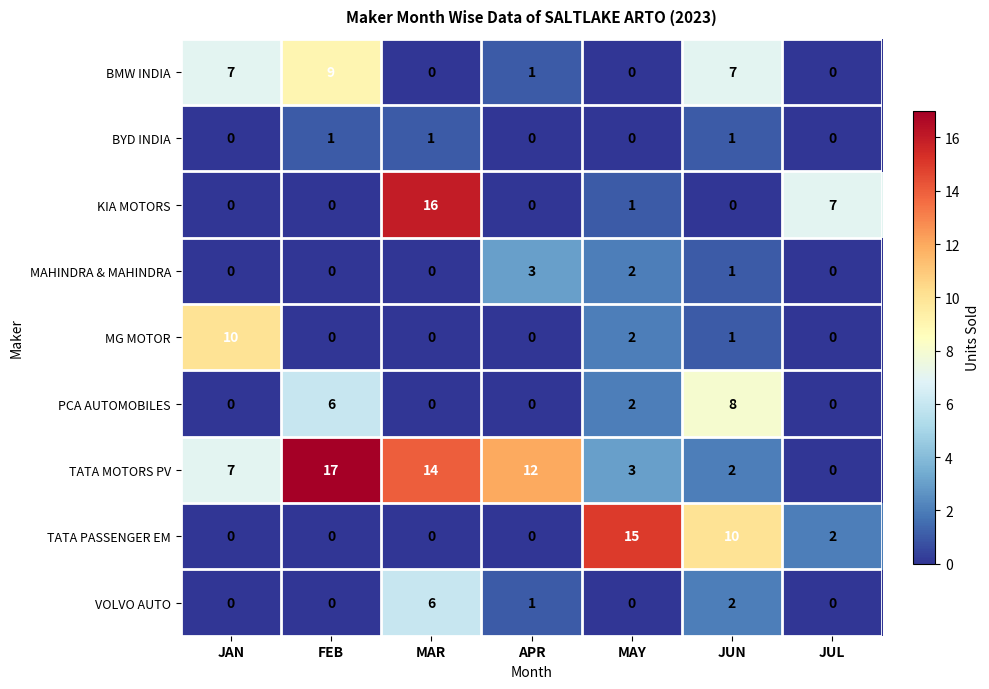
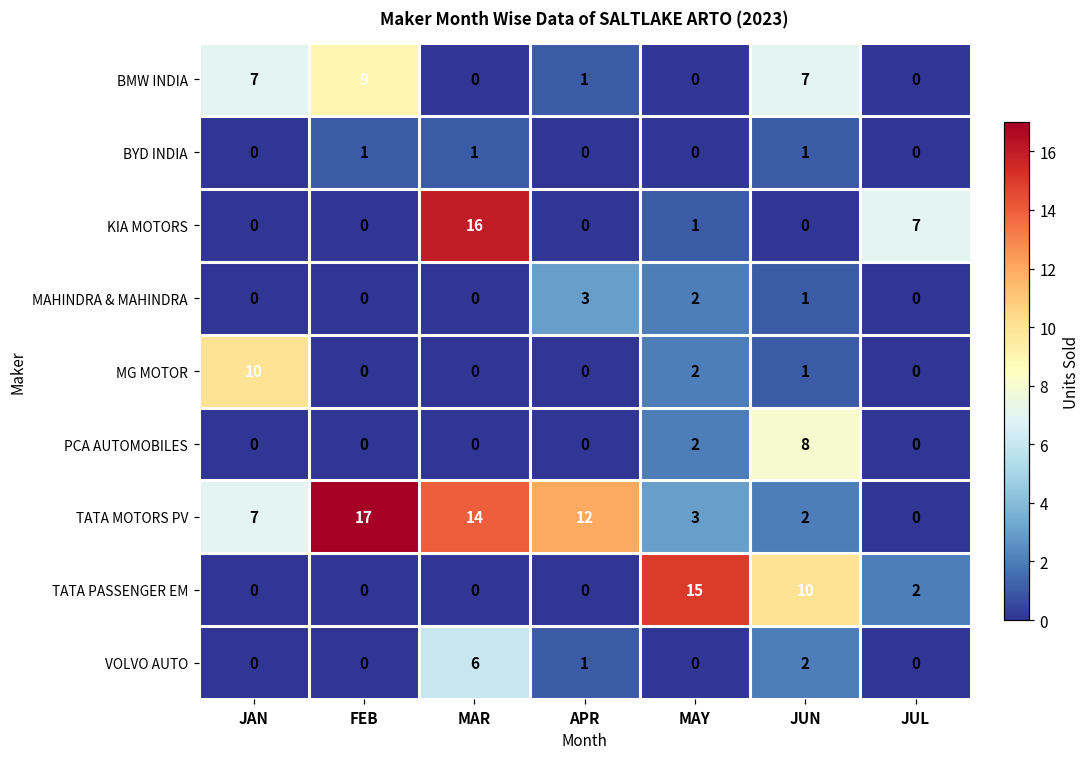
PCA AUTOMOBILES, FEB: 6 -> 0
